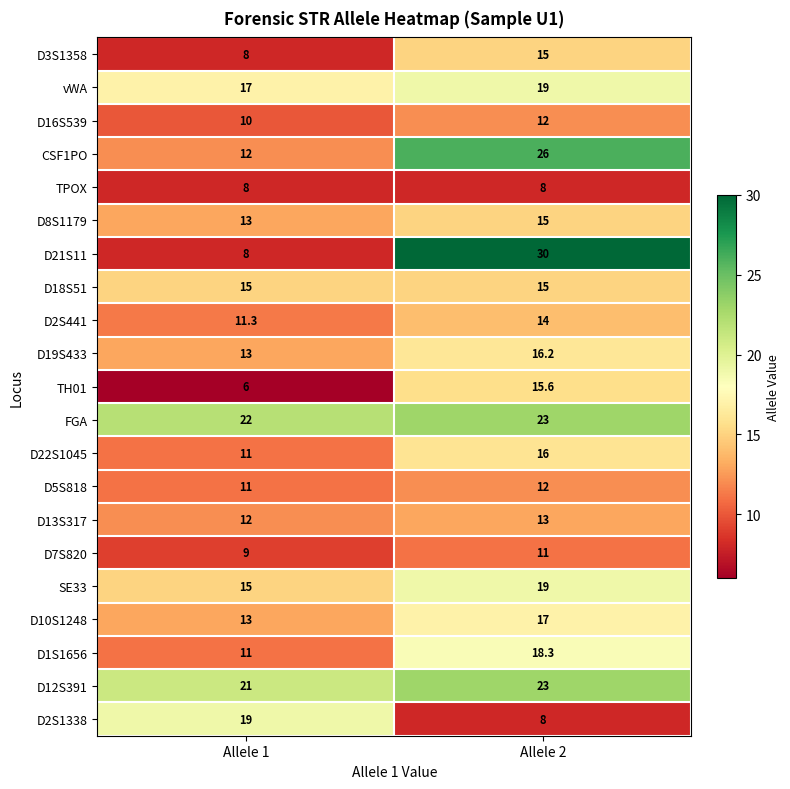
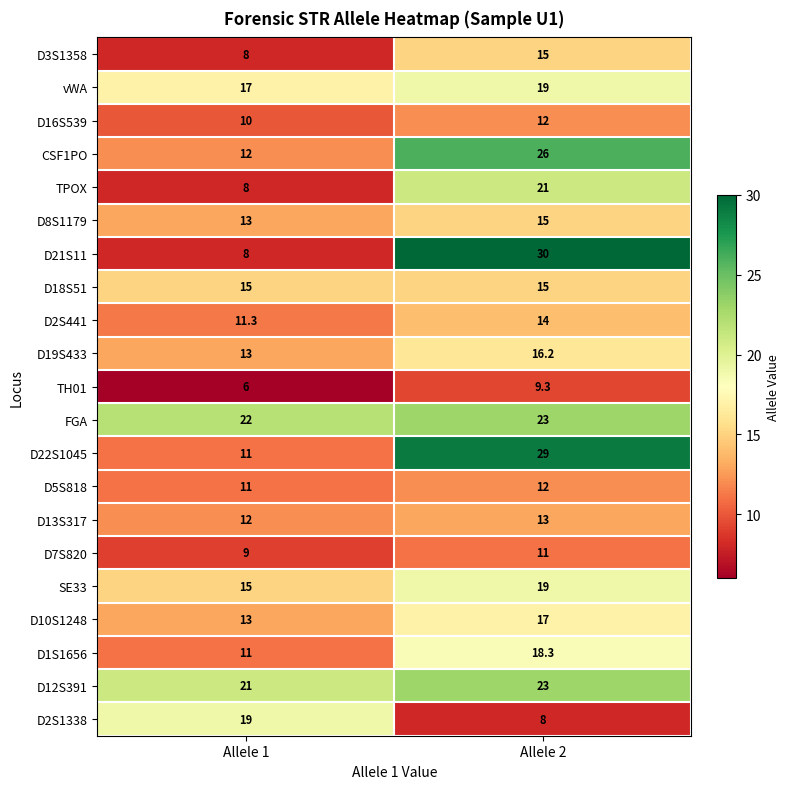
TPOX, Allele 2: 8 -> 21
TH01, Allele 2: 15.6 -> 9.3
D22S1045, Allele 2: 16 -> 29
